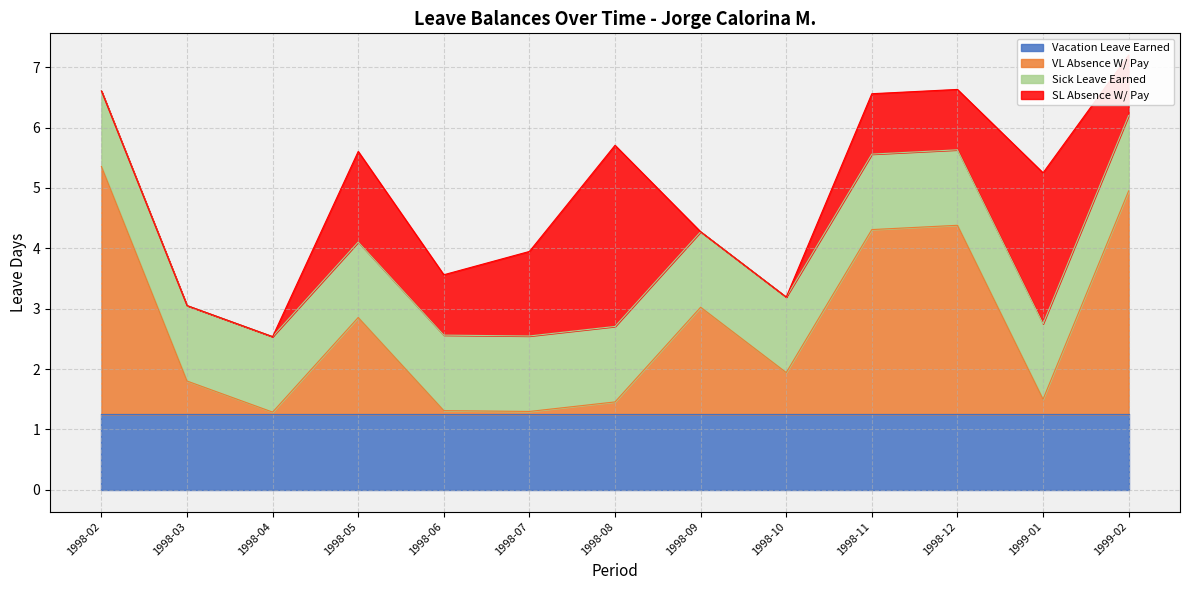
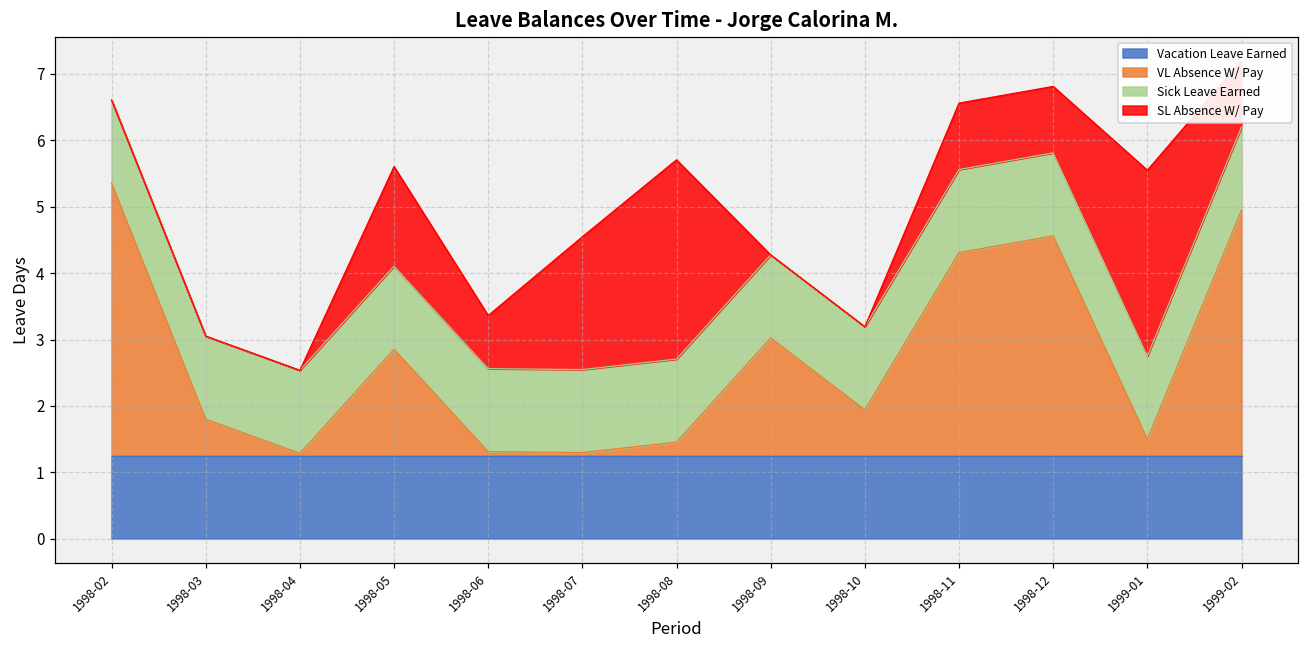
SL Absence W/ Pay, 1998-06: 1.0 -> 0.8
SL Absence W/ Pay, 1998-07: 1.4 -> 2.0
VL Absence W/ Pay, 1998-12: 4.4 -> 4.6
SL Absence W/ Pay, 1999-01: 2.5 -> 2.8
